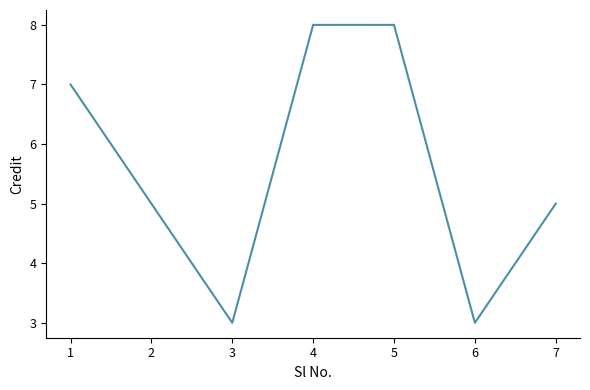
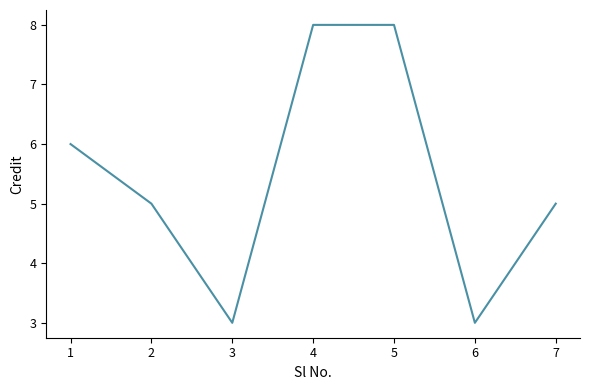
1: 7 -> 6
